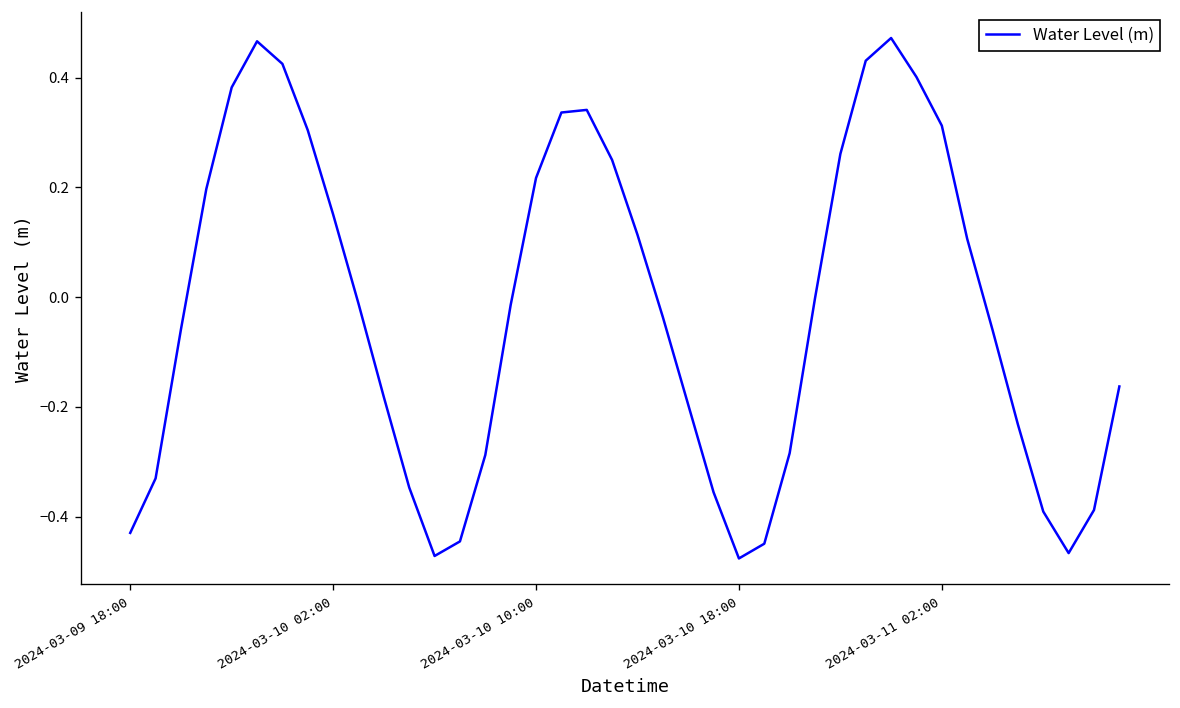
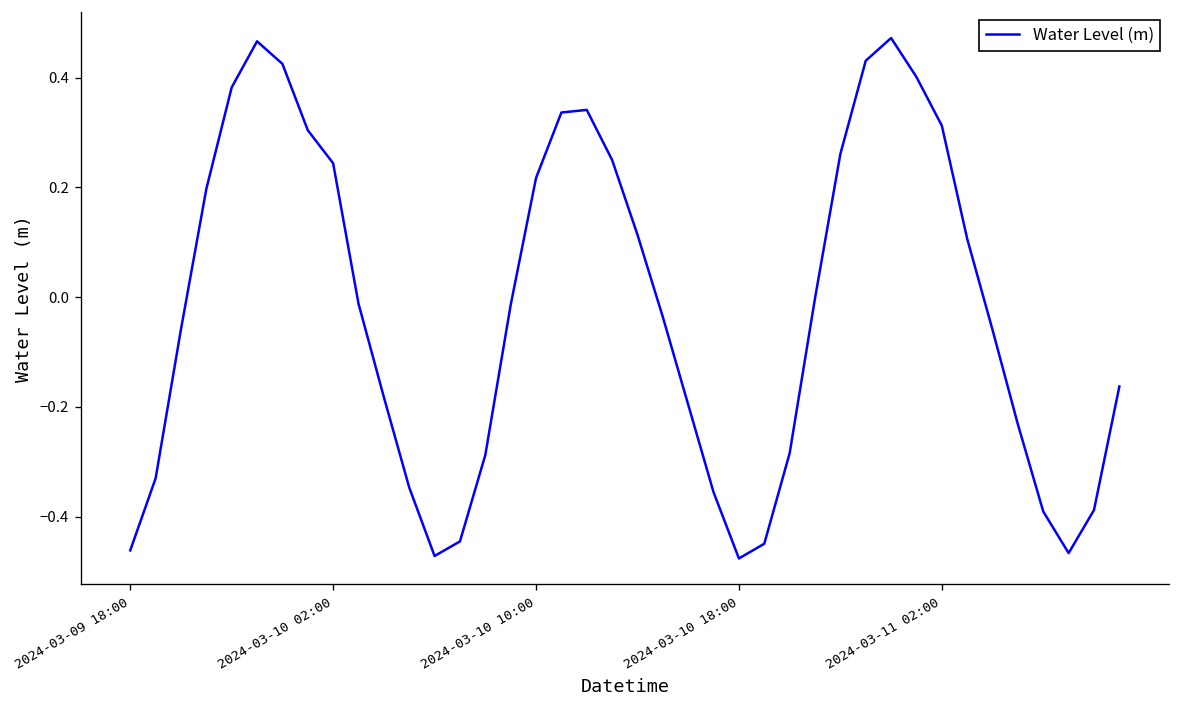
2024-03-09 18:00: -0.43 -> -0.46
2024-03-10 02:00: 0.15 -> 0.24
